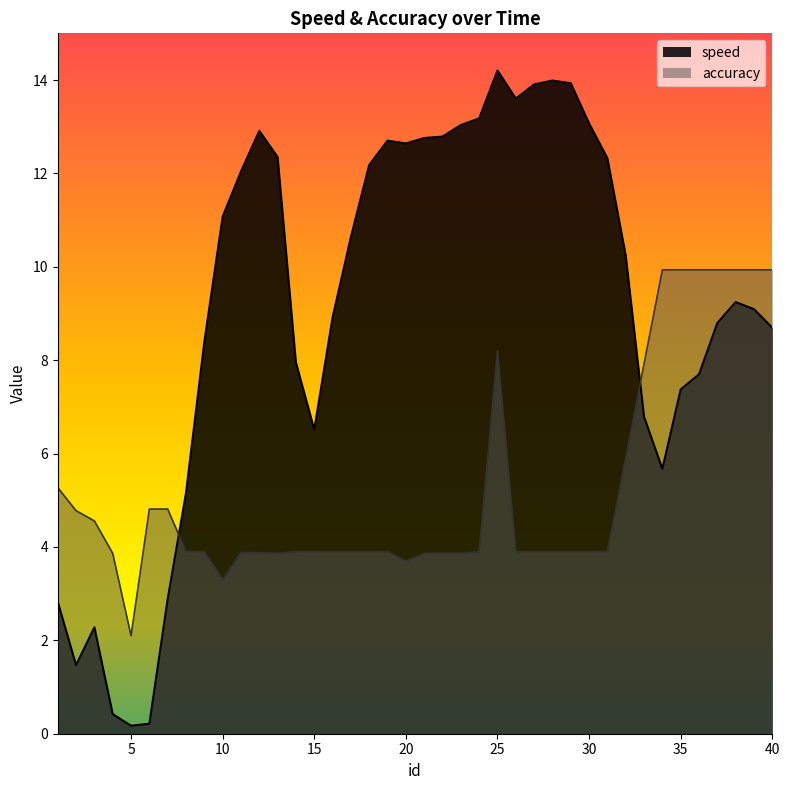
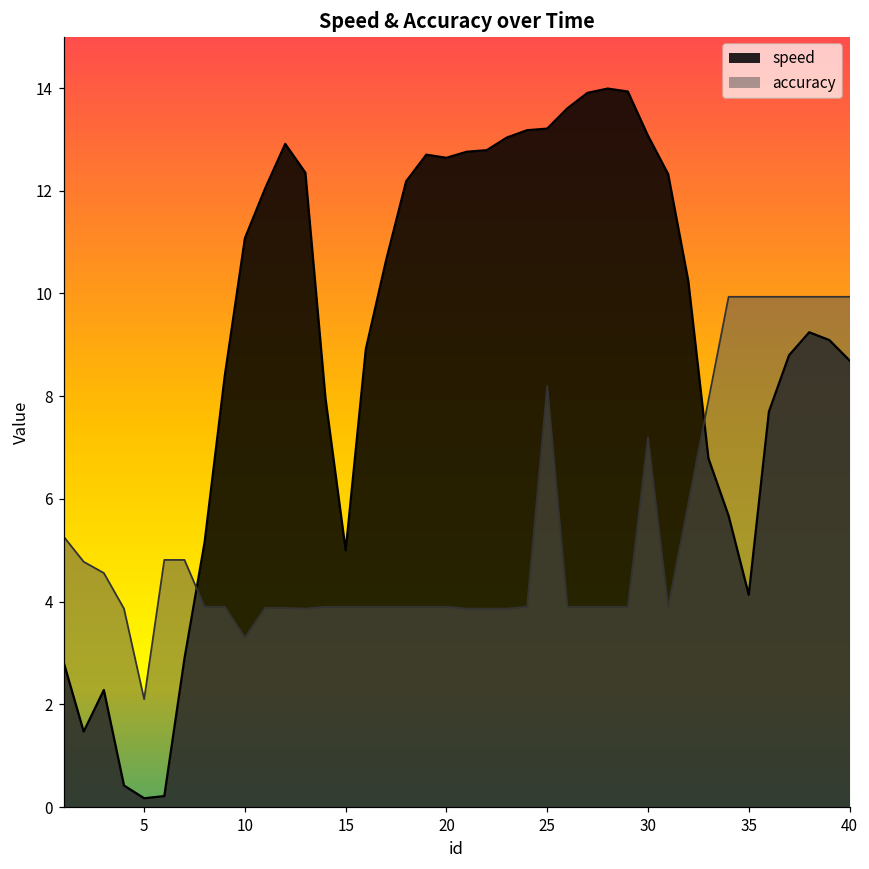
speed, 15: 6.5 -> 5.0
accuracy, 20: 3.7 -> 3.9
speed, 25: 14.2 -> 13.2
accuracy, 30: 3.9 -> 7.2
speed, 35: 7.4 -> 4.1
